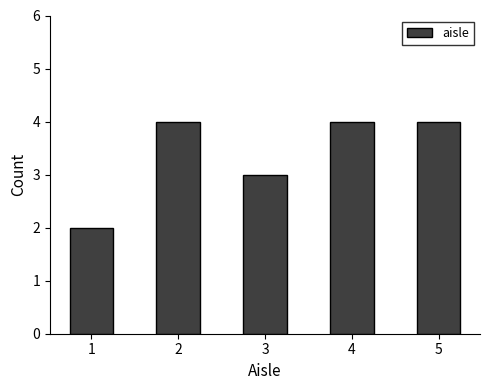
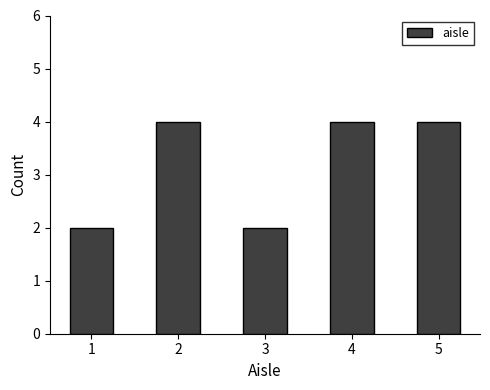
3: 3 -> 2
